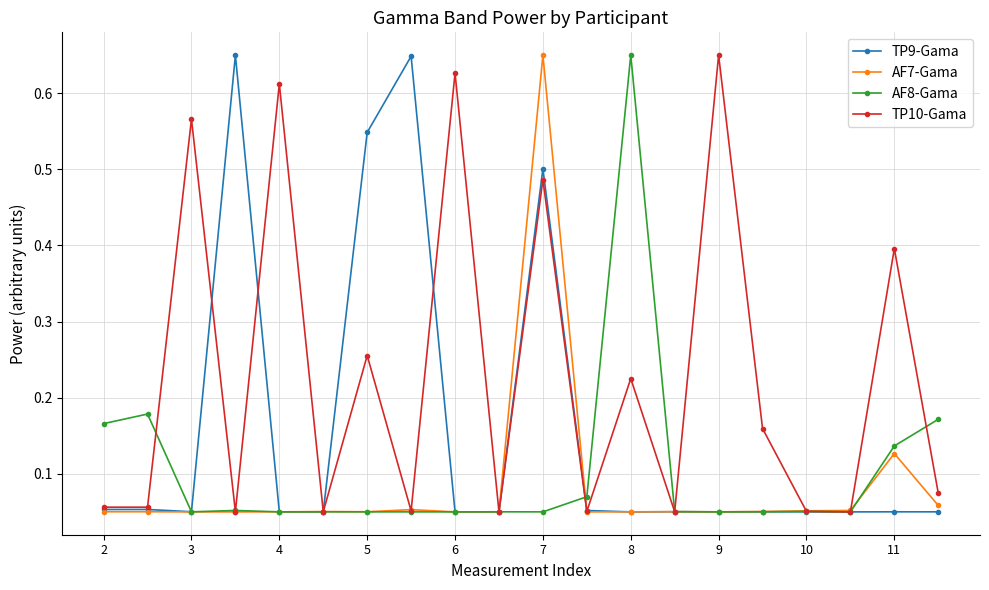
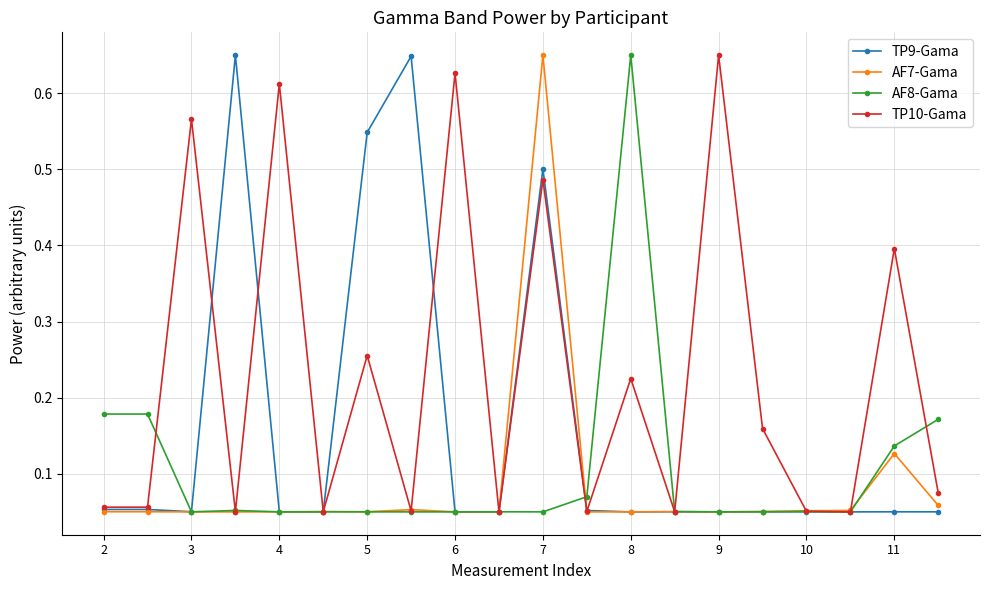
AF8-Gama, 2: 0.17 -> 0.18
